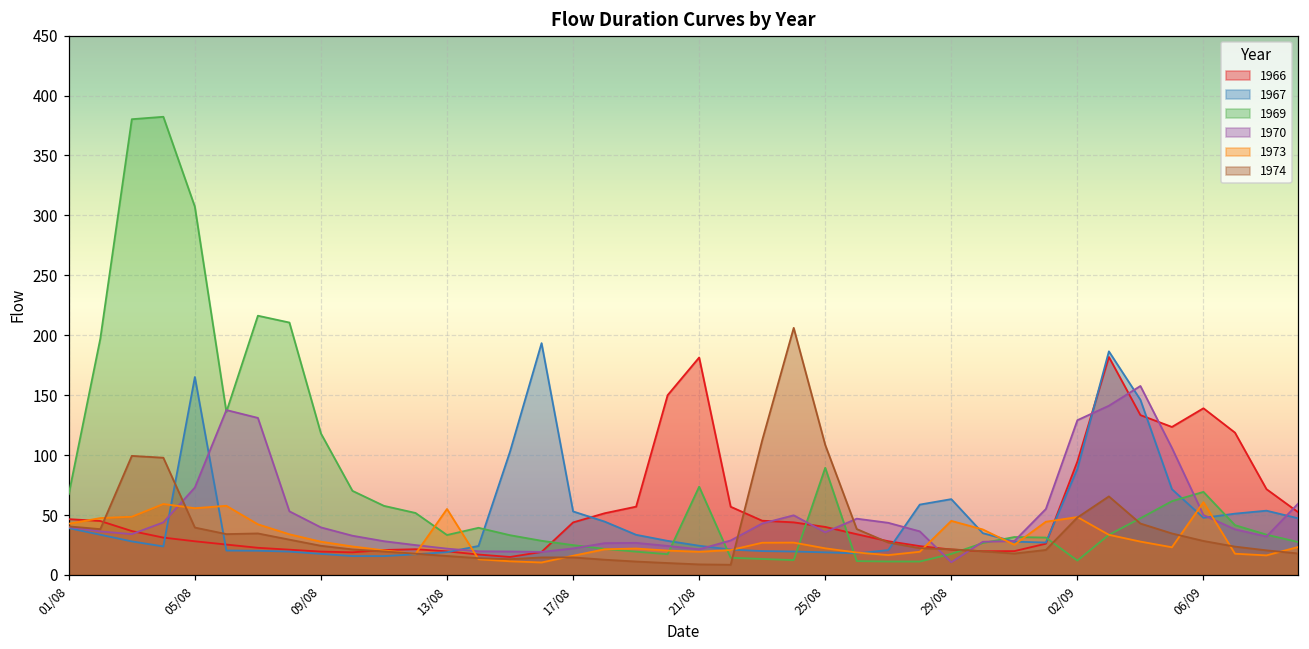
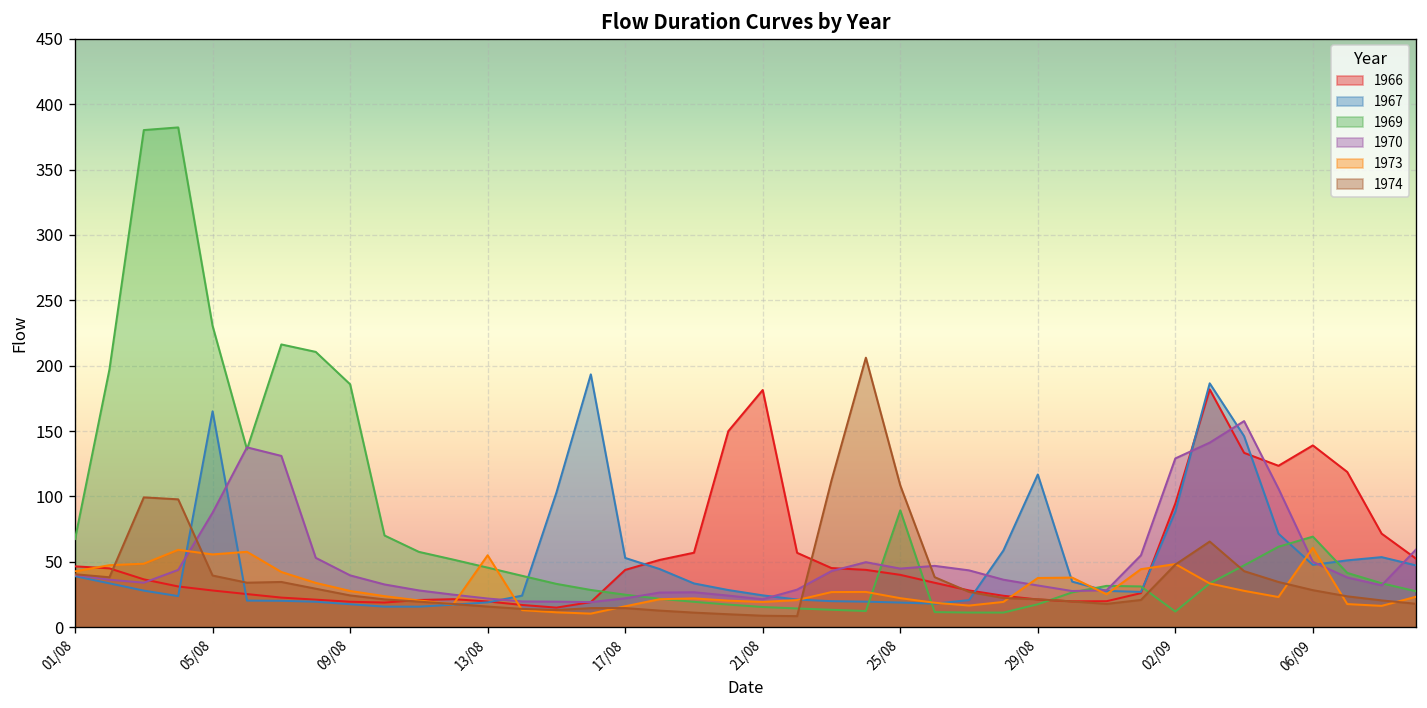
1969, 05/08: 307 -> 230
1970, 05/08: 73 -> 88
1969, 09/08: 118 -> 186
1969, 13/08: 33 -> 46
1969, 21/08: 74 -> 15
1970, 25/08: 36 -> 45
1967, 29/08: 63 -> 117
1970, 29/08: 11 -> 32
1973, 29/08: 45 -> 38
